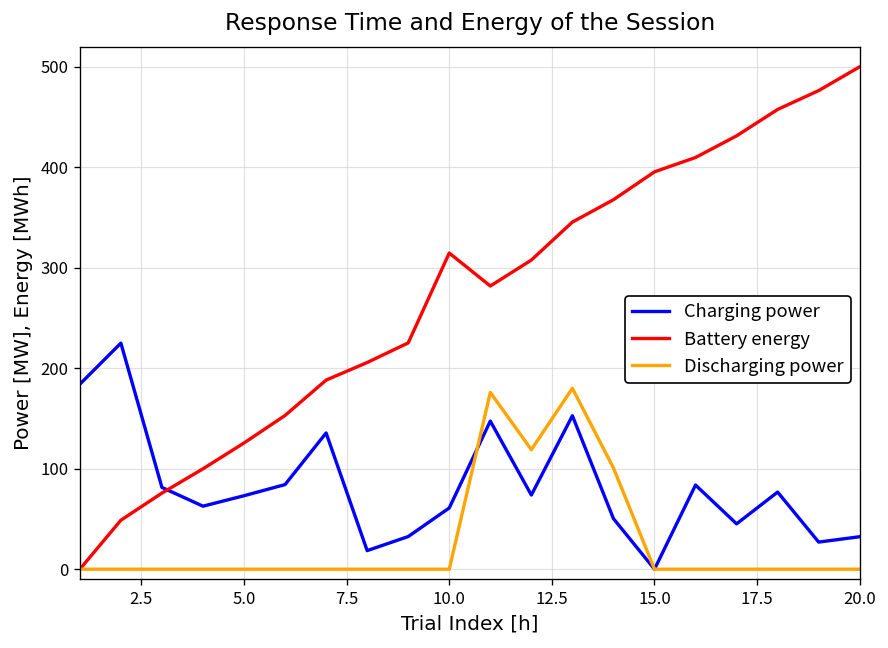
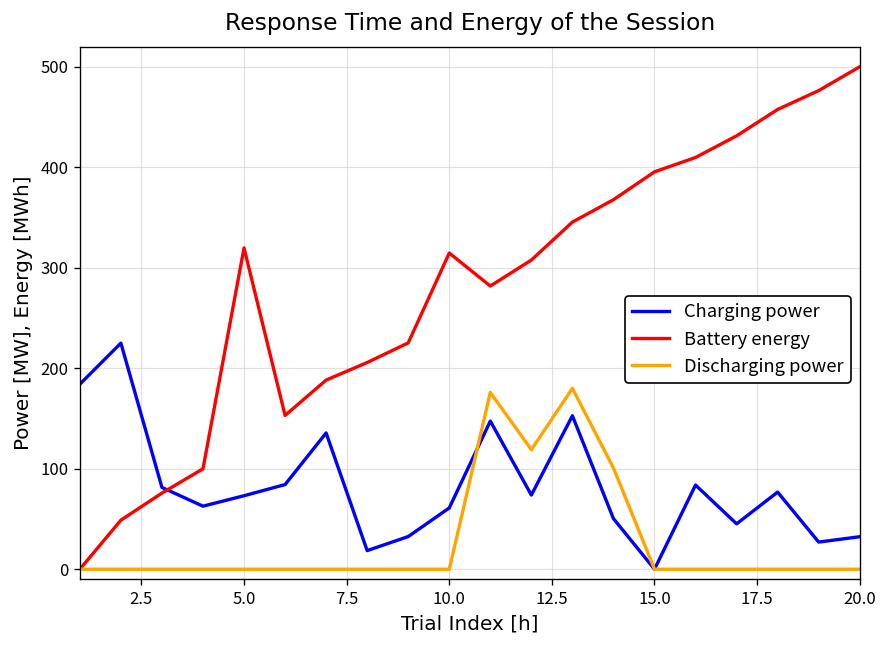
Battery energy, 5.0: 130 -> 320
